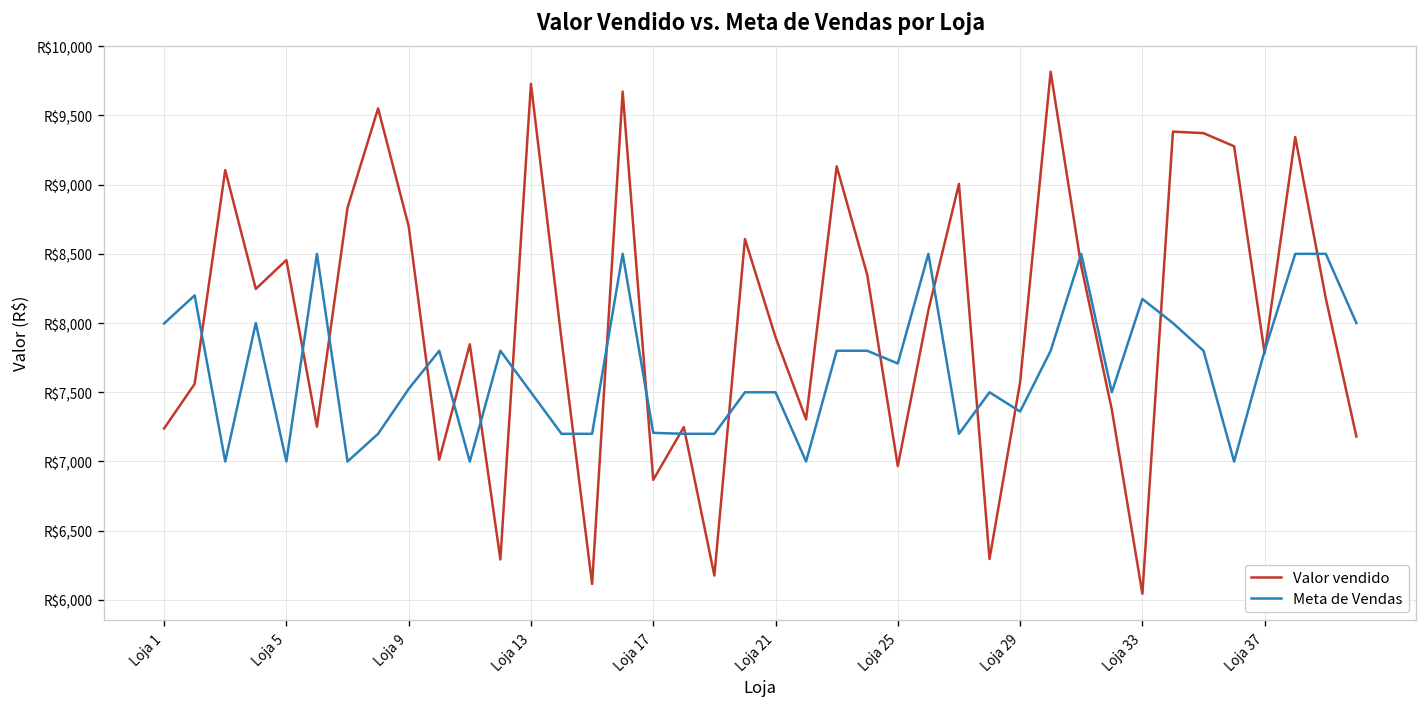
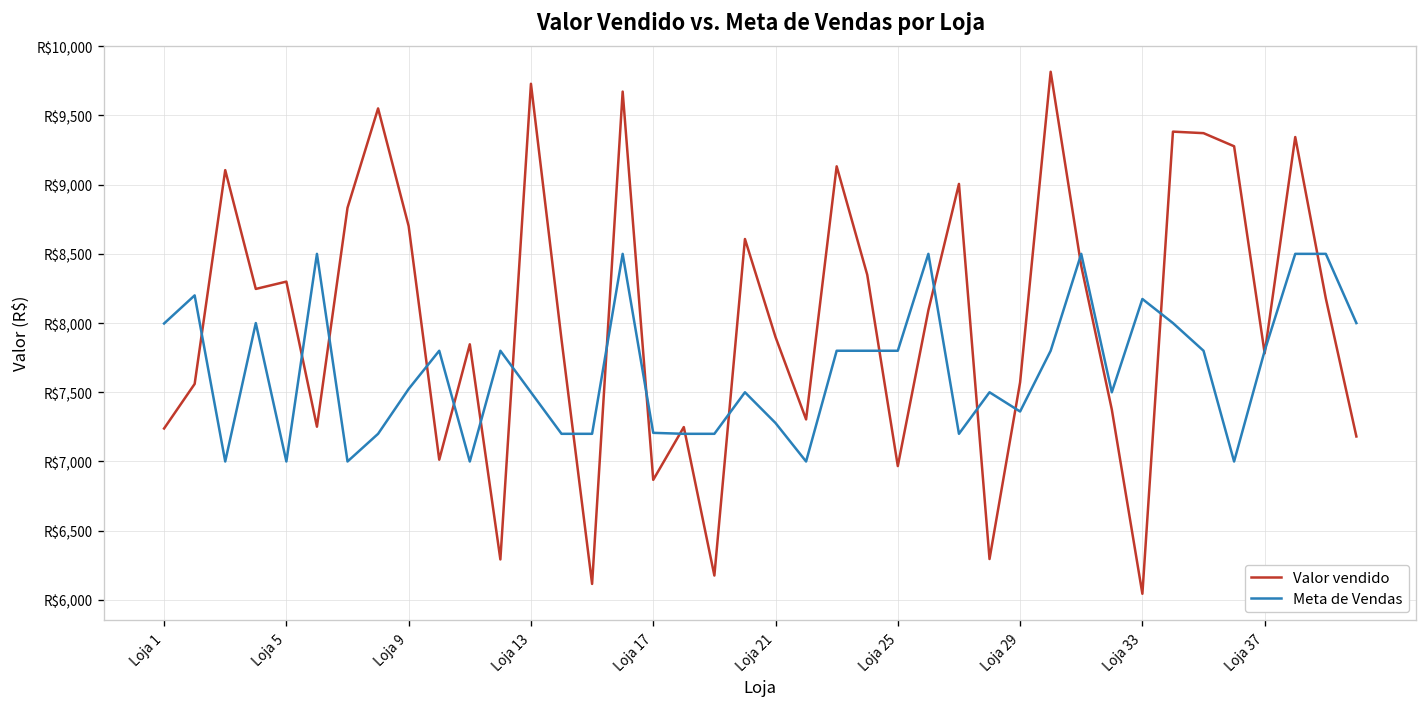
Valor vendido, Loja 5: R$8,460 -> R$8,300
Meta de Vendas, Loja 21: R$7,500 -> R$7,280
Meta de Vendas, Loja 25: R$7,710 -> R$7,800
